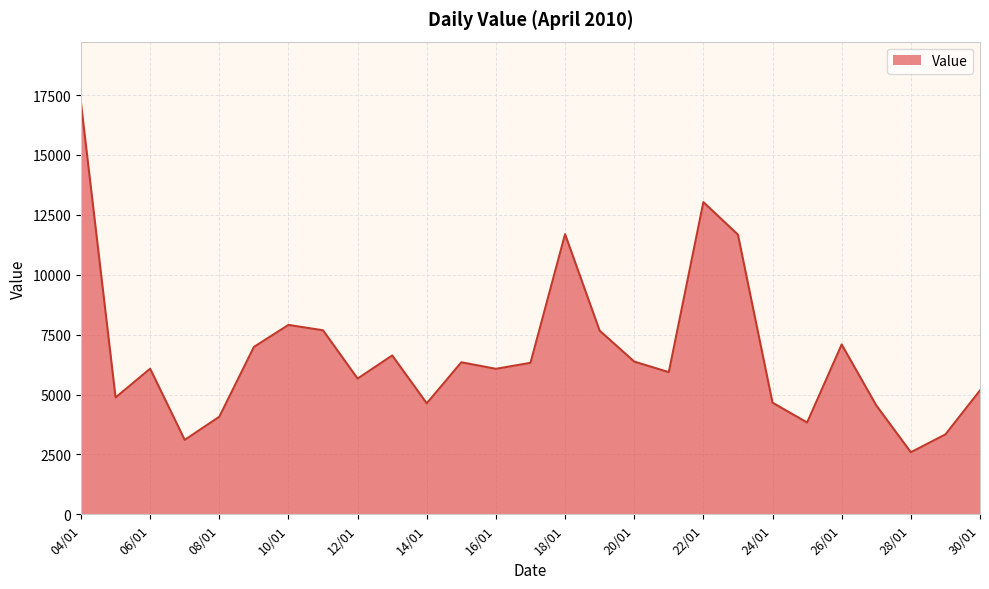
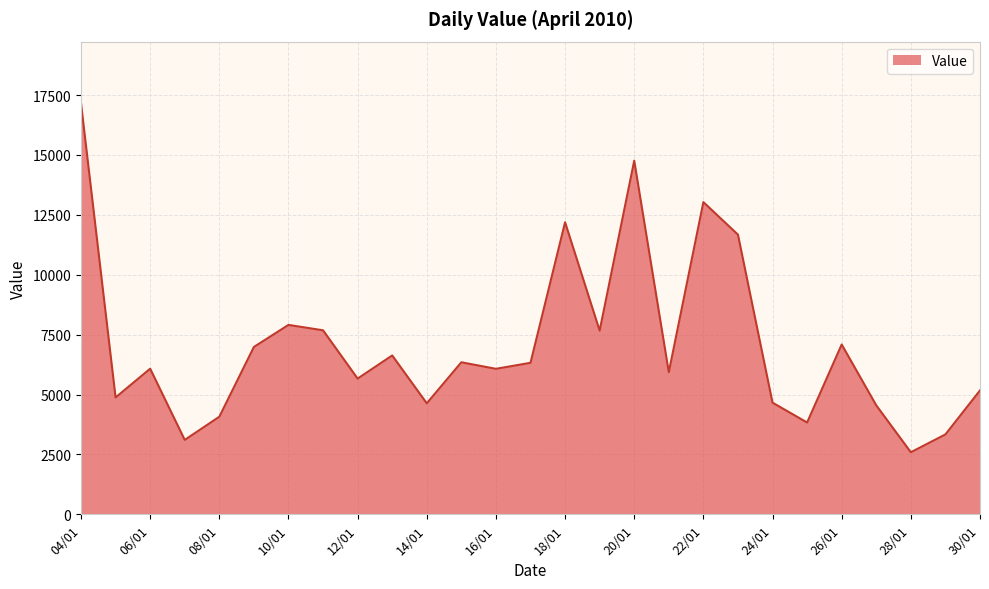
18/01: 11700 -> 12200
20/01: 6400 -> 14800
